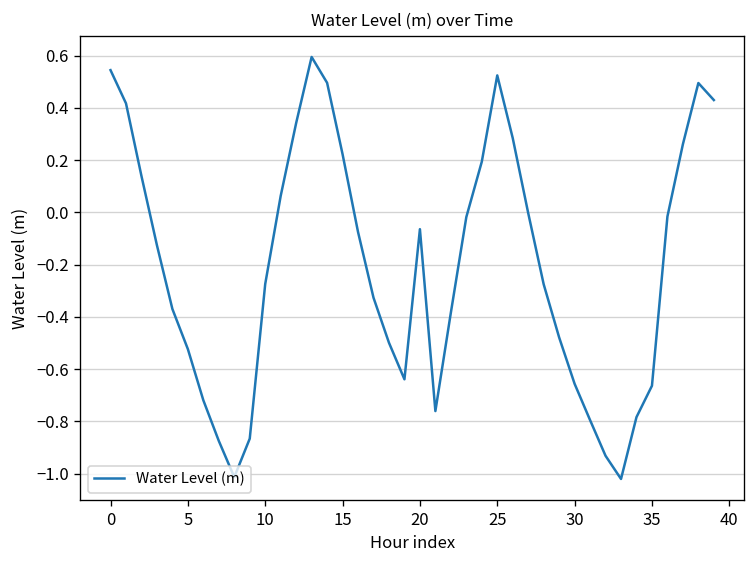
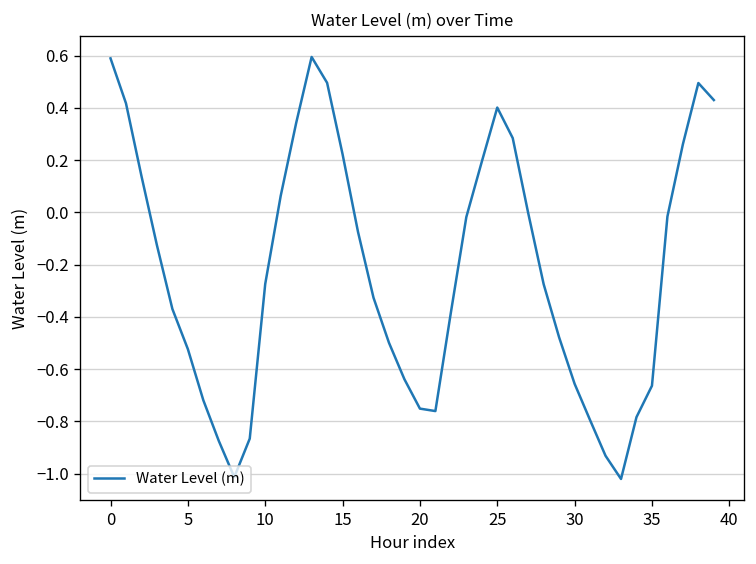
0: 0.54 -> 0.59
20: -0.06 -> -0.75
25: 0.52 -> 0.40
